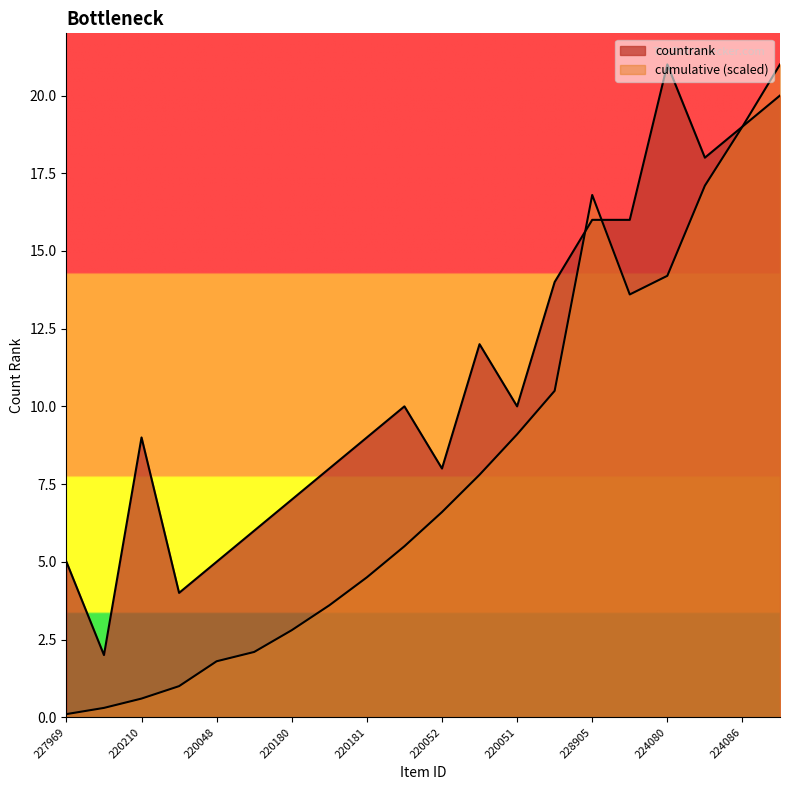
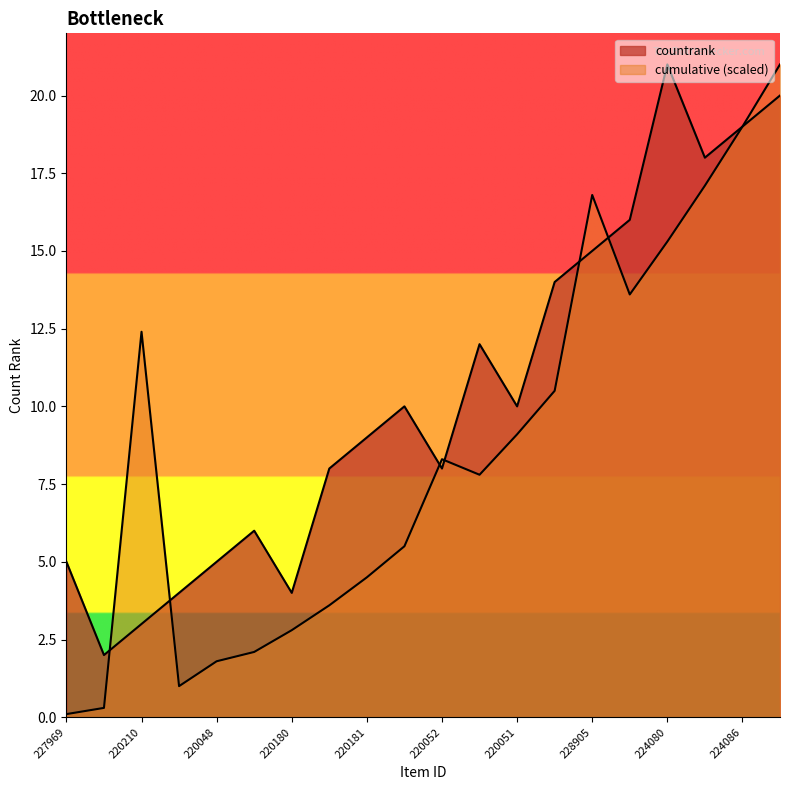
countrank, 220210: 9 -> 3
cumulative (scaled), 220210: 0.6 -> 12.4
countrank, 220180: 7 -> 4
cumulative (scaled), 220052: 6.6 -> 8.3
countrank, 228905: 16 -> 15
cumulative (scaled), 224080: 14.2 -> 15.3
